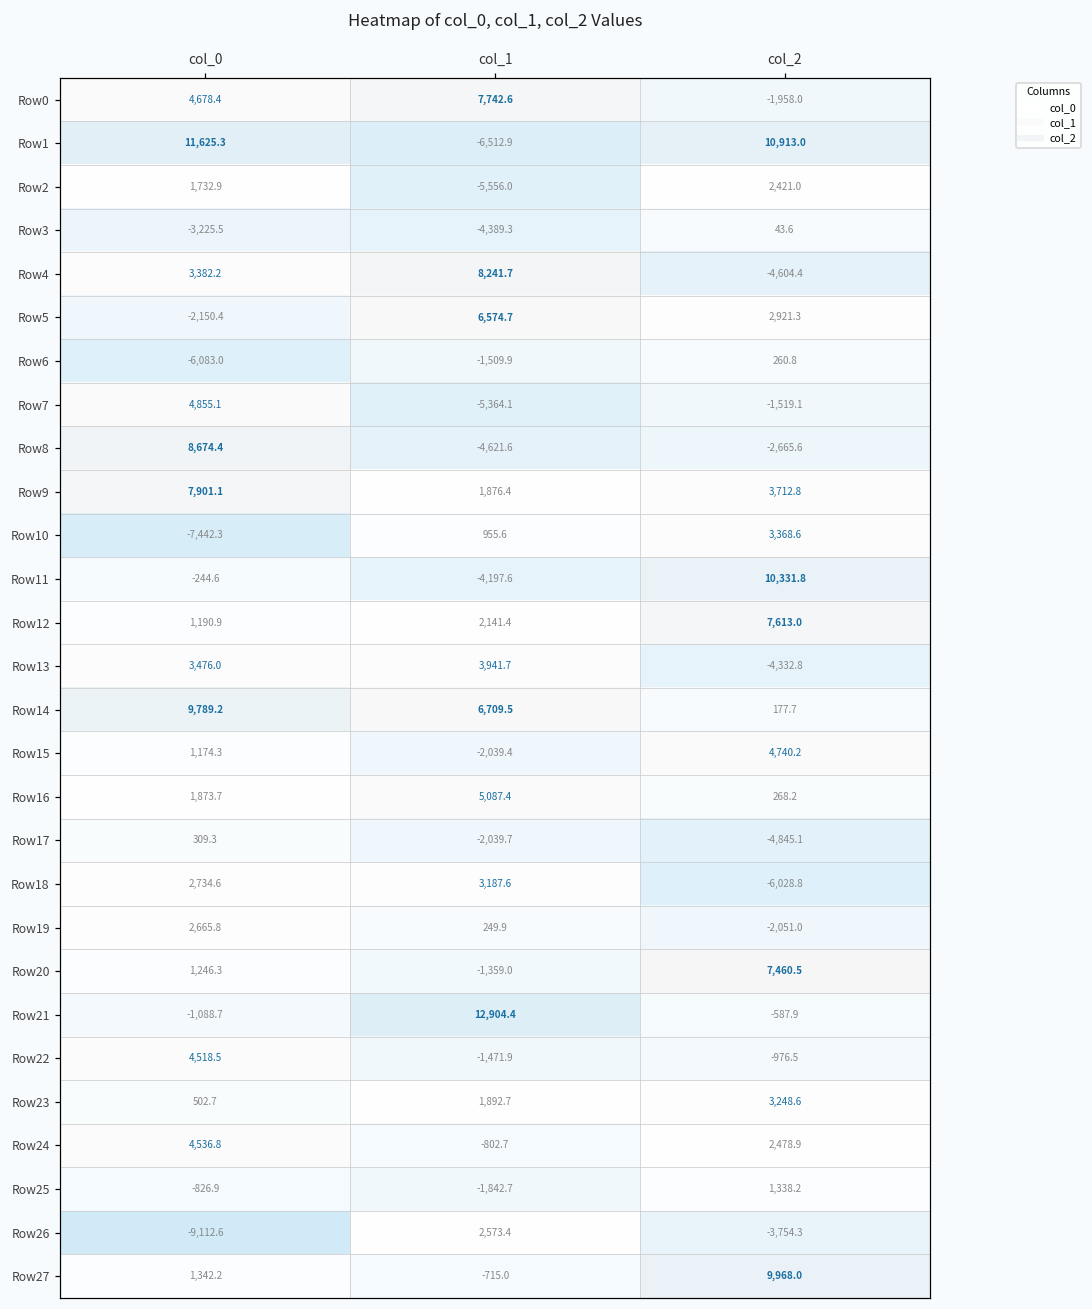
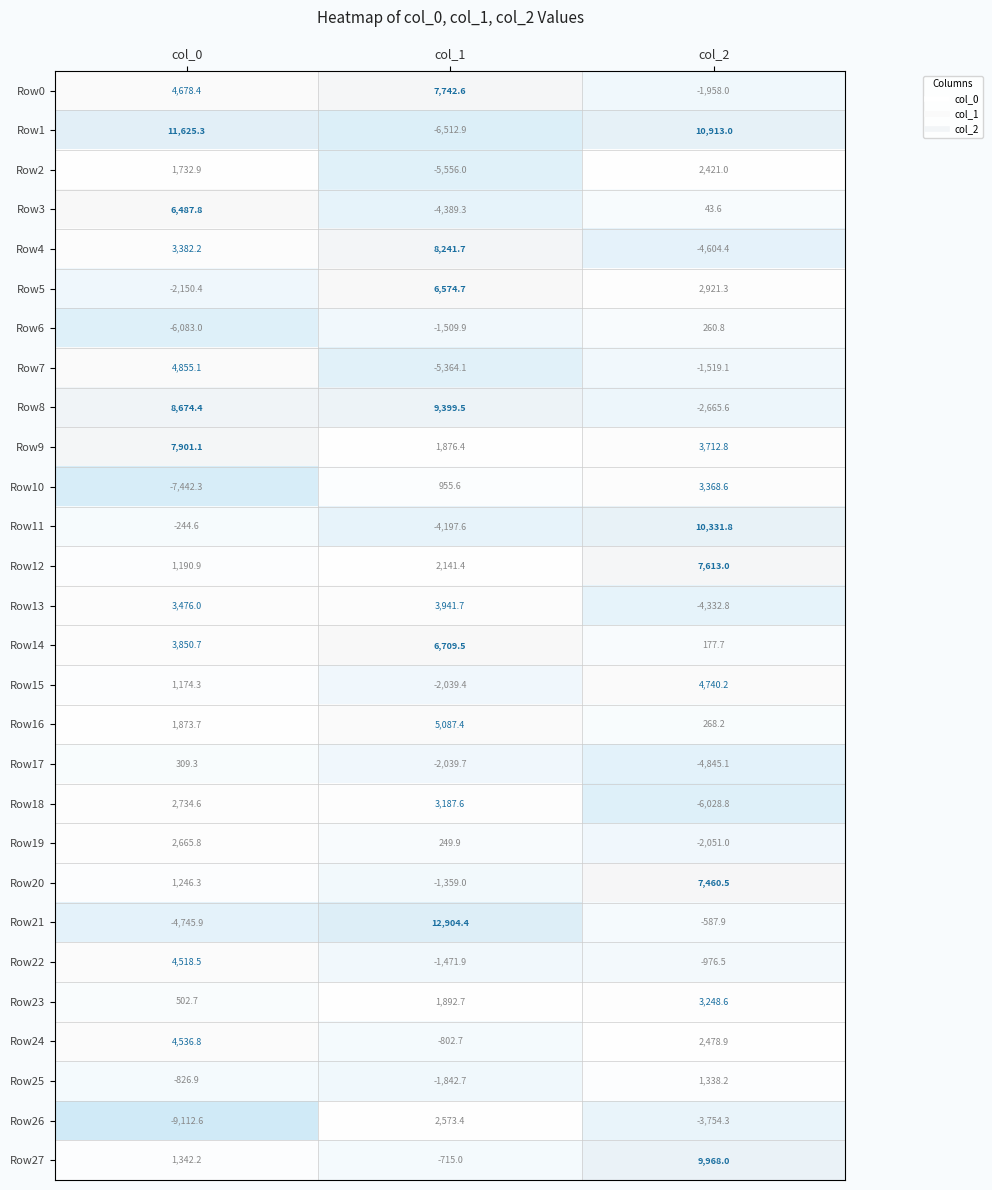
Row3, col_0: -3,225.5 -> 6,487.8
Row8, col_1: -4,621.6 -> 9,399.5
Row14, col_0: 9,789.2 -> 3,850.7
Row21, col_0: -1,088.7 -> -4,745.9
